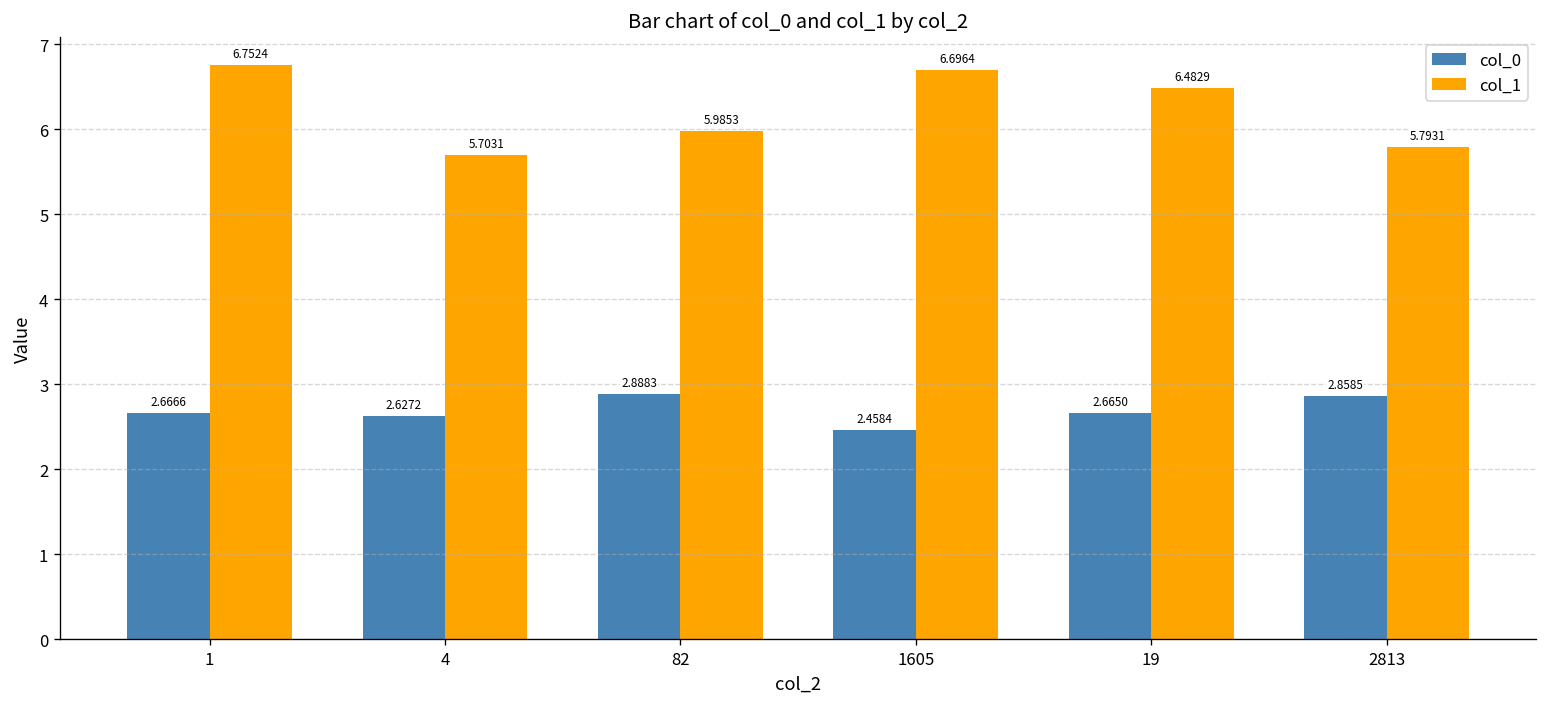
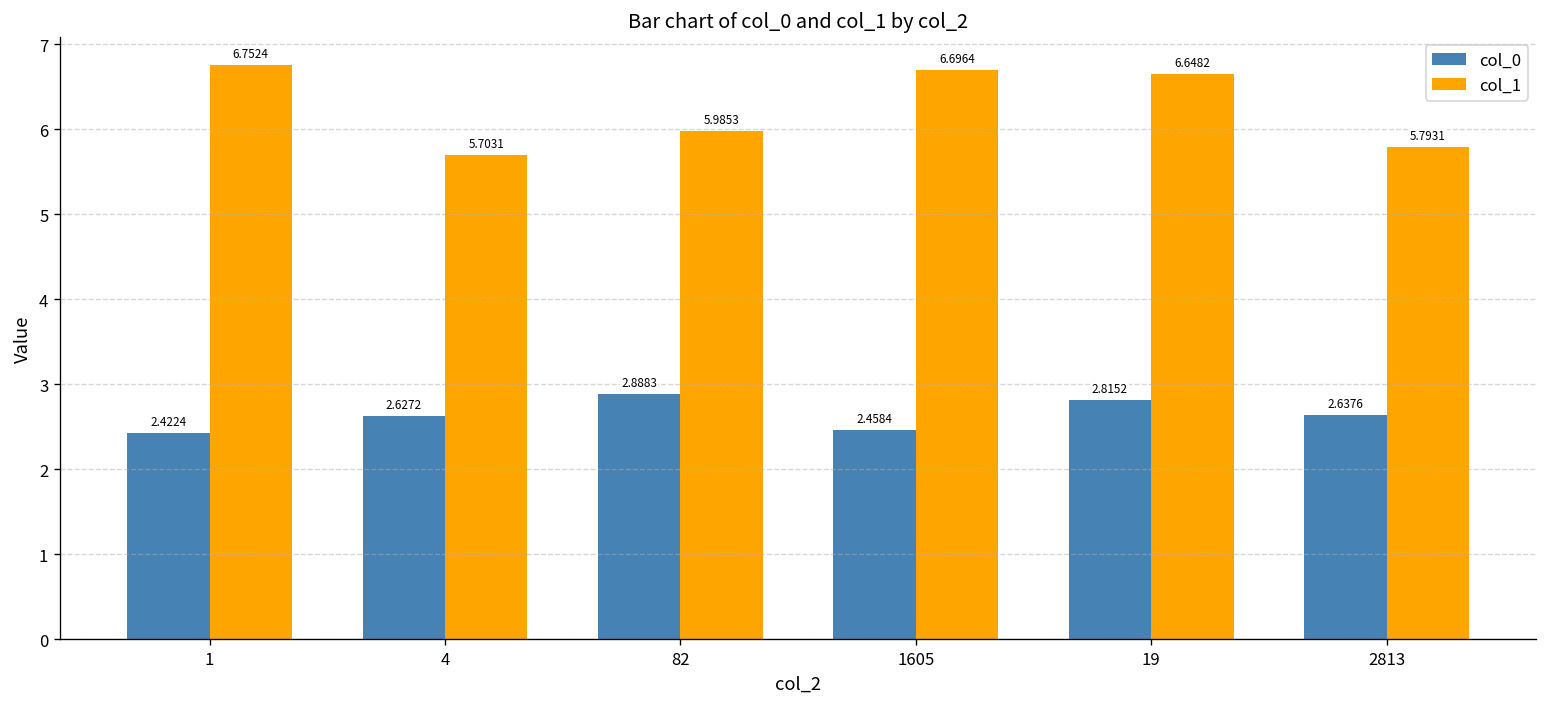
col_0, 1: 2.6666 -> 2.4224
col_0, 19: 2.6650 -> 2.8152
col_1, 19: 6.4829 -> 6.6482
col_0, 2813: 2.8585 -> 2.6376
